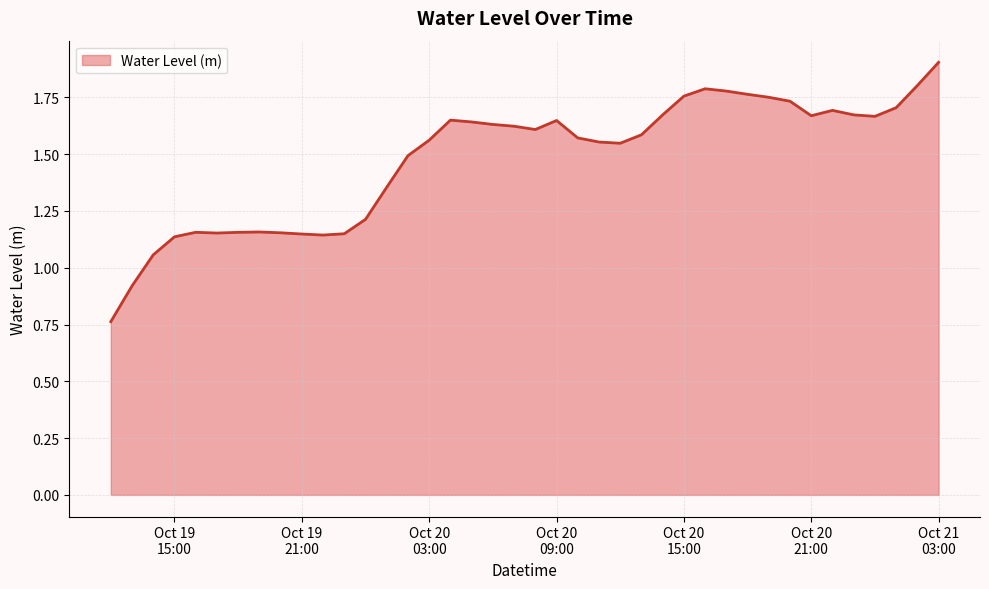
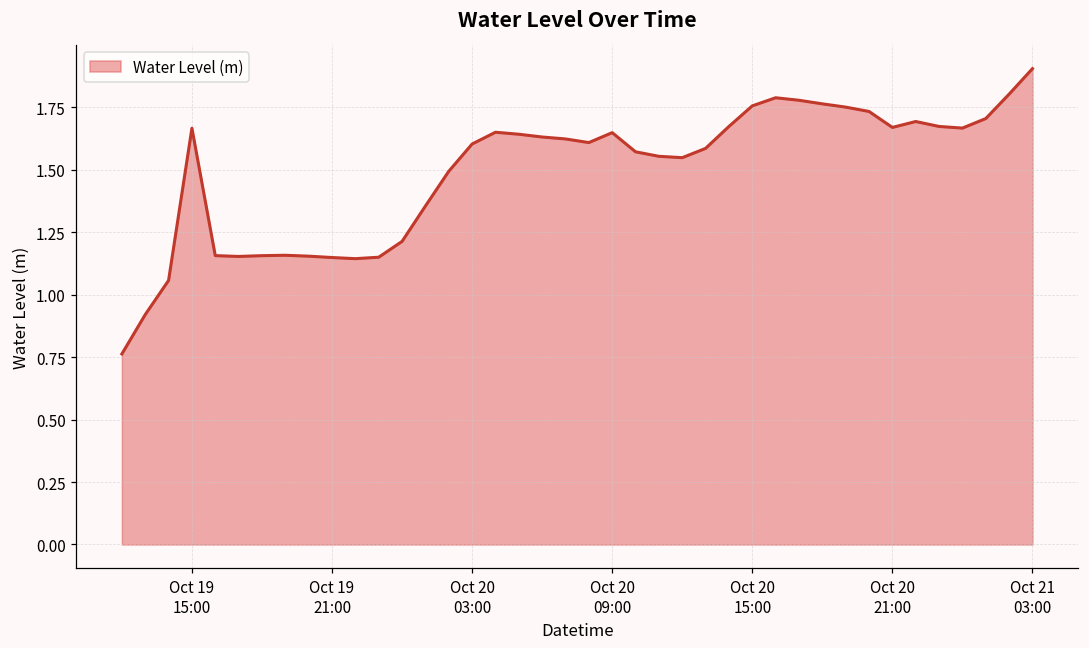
Oct 19 15:00: 1.14 -> 1.67
Oct 20 03:00: 1.56 -> 1.60
